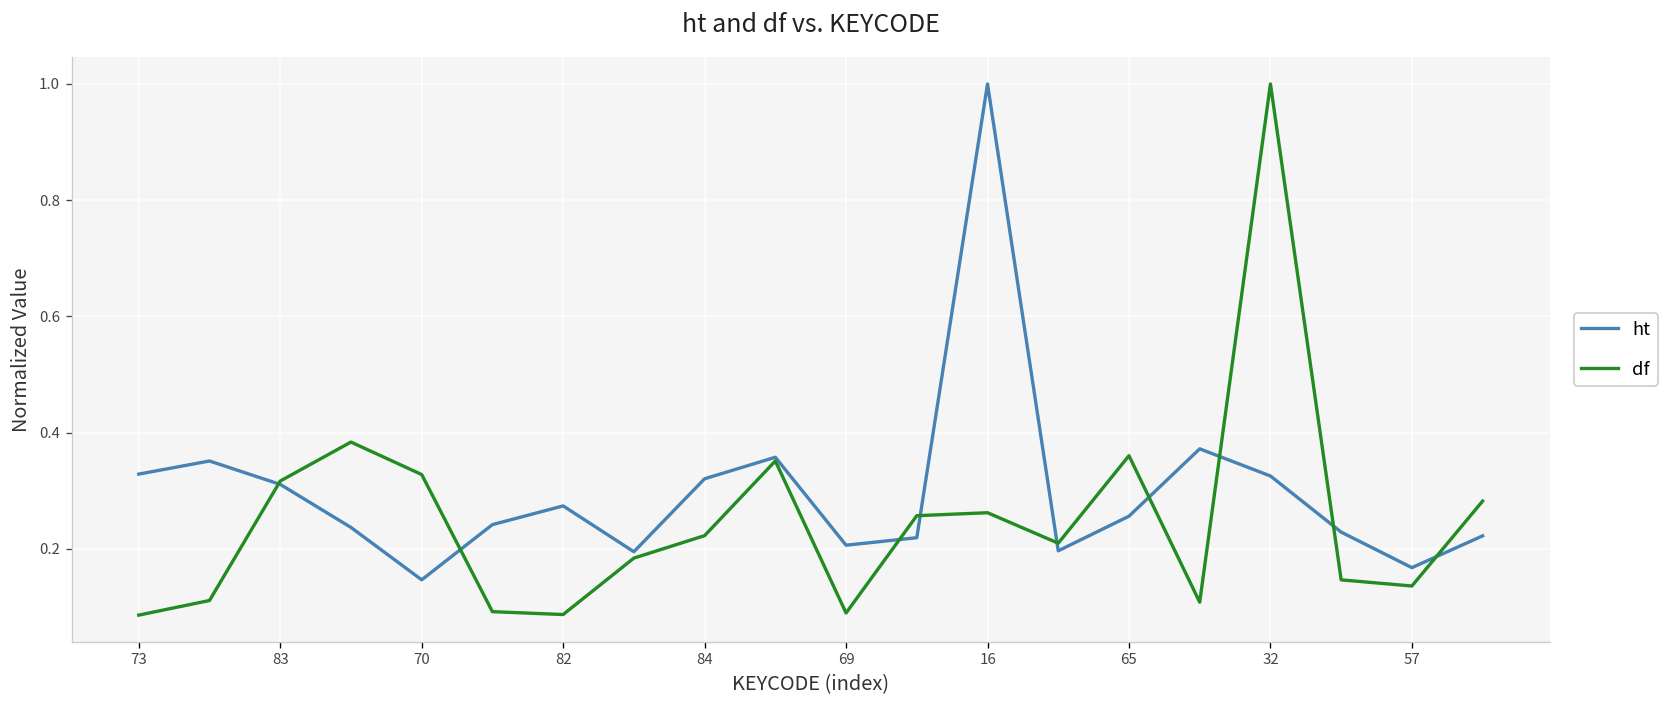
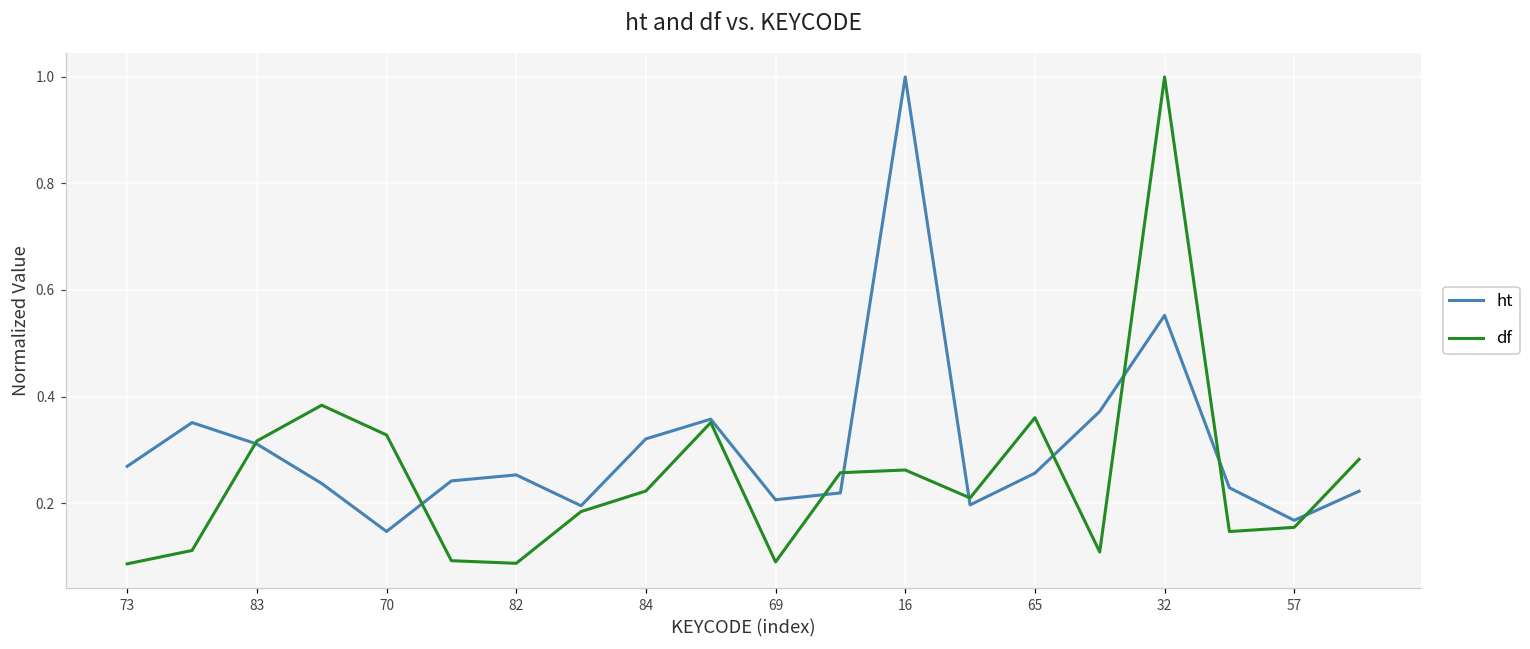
ht, 73: 0.33 -> 0.27
ht, 82: 0.27 -> 0.25
ht, 32: 0.33 -> 0.55
df, 57: 0.14 -> 0.15
